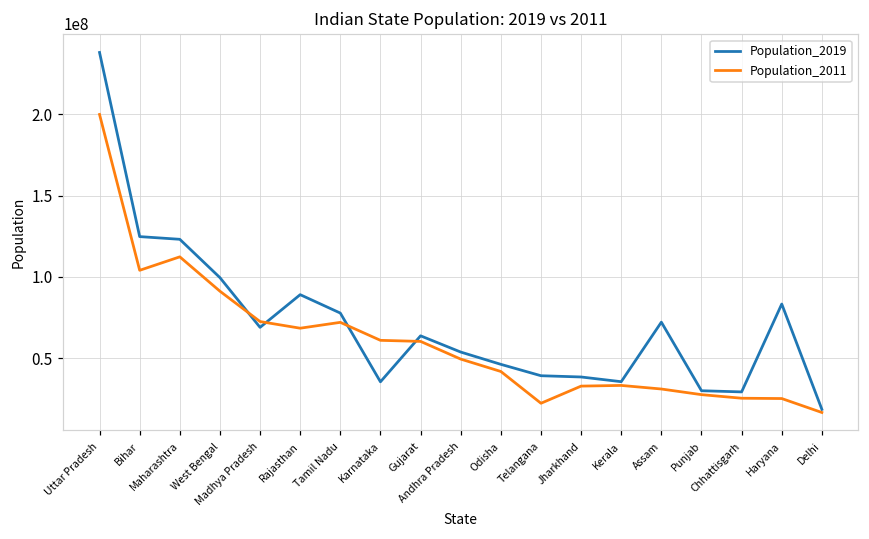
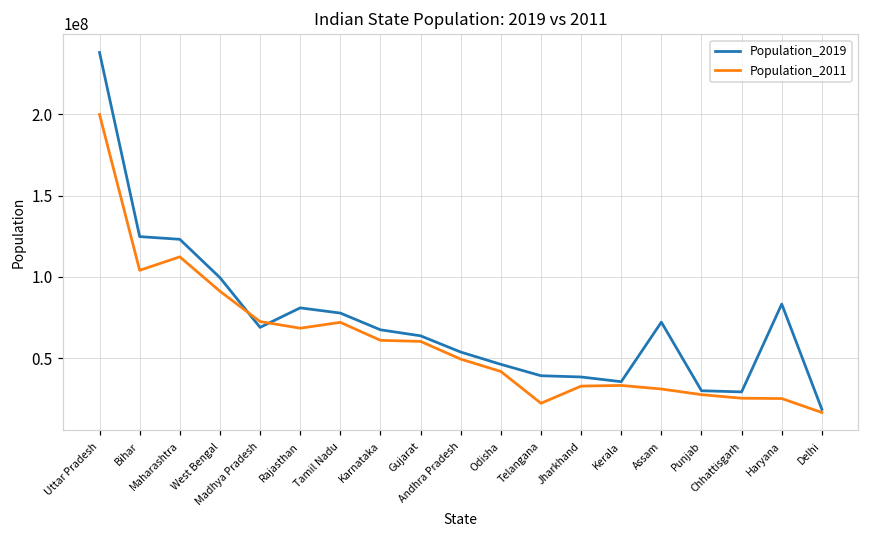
Population_2019, Rajasthan: 89000000 -> 81000000
Population_2019, Karnataka: 36000000 -> 68000000
